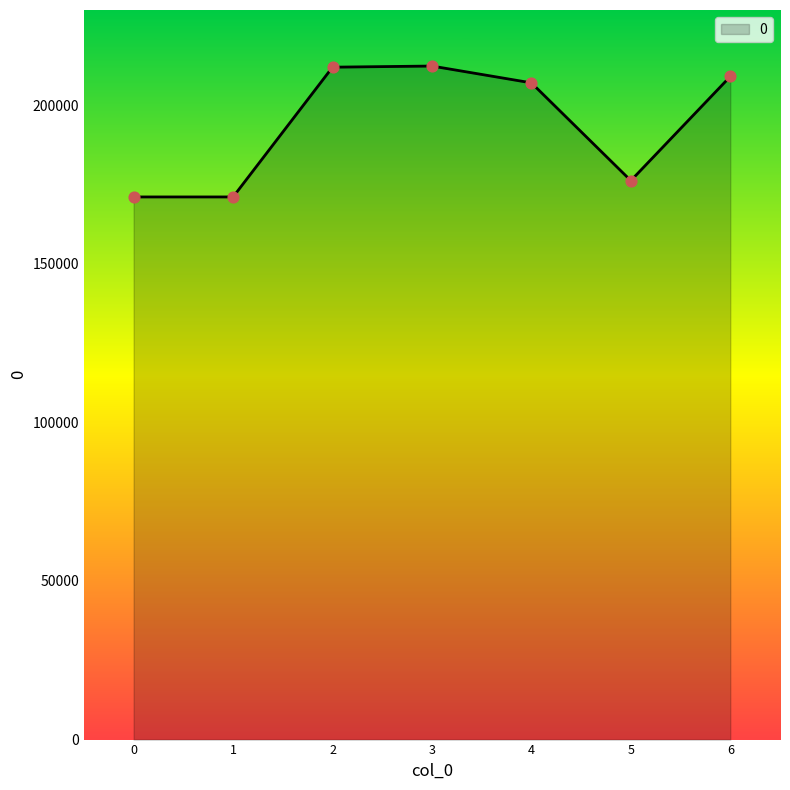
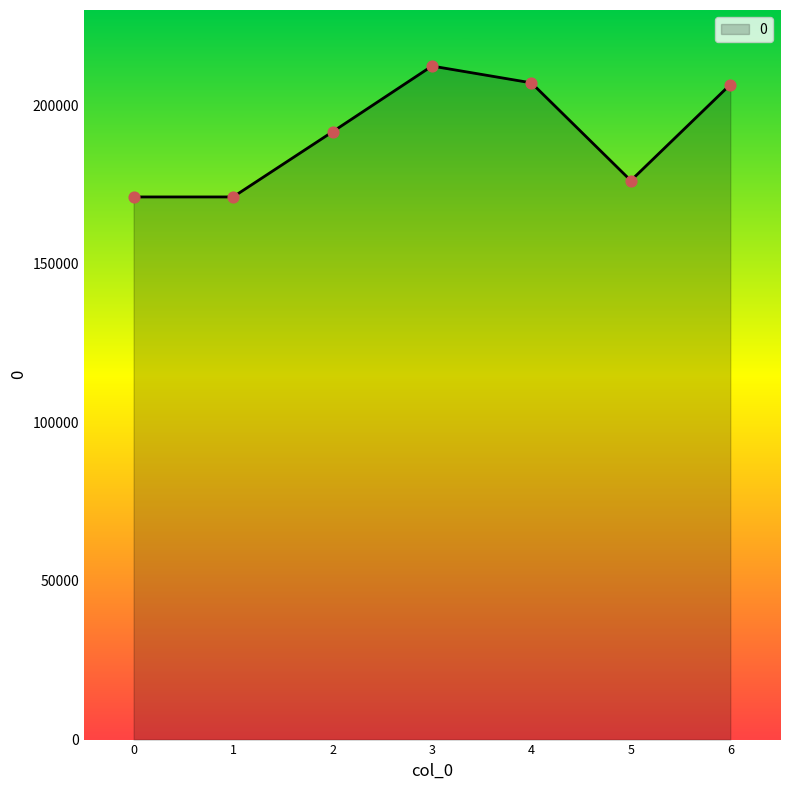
2: 212000 -> 192000
6: 209000 -> 207000
